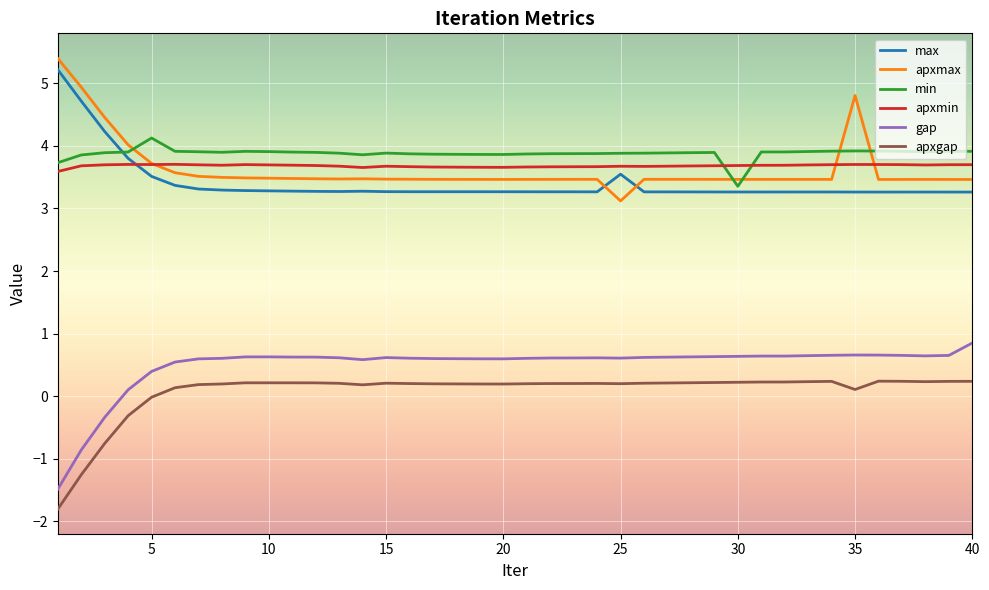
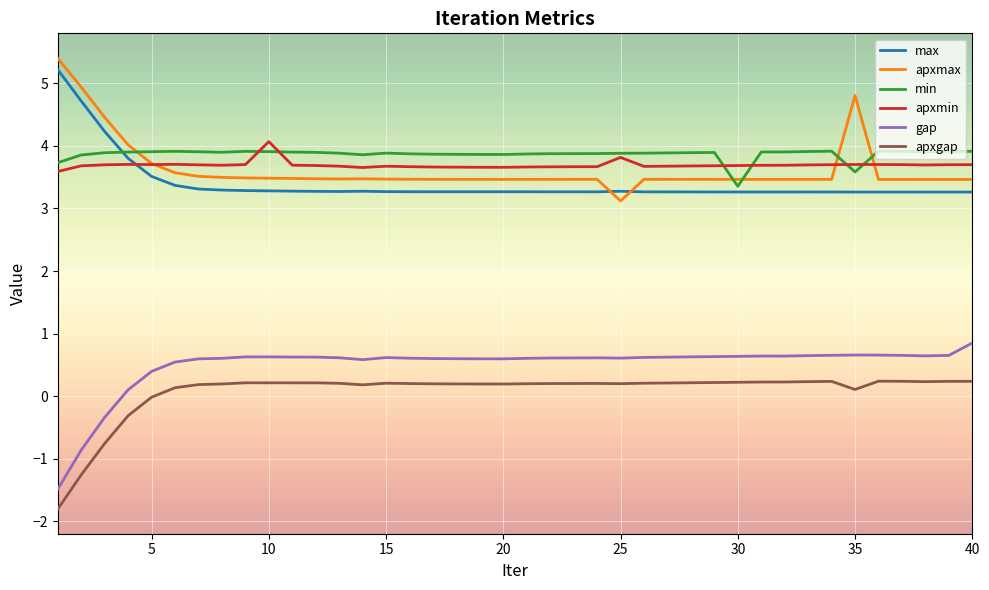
min, 5: 4.1 -> 3.9
apxmin, 10: 3.7 -> 4.1
max, 25: 3.5 -> 3.3
apxmin, 25: 3.7 -> 3.8
min, 35: 3.9 -> 3.6
